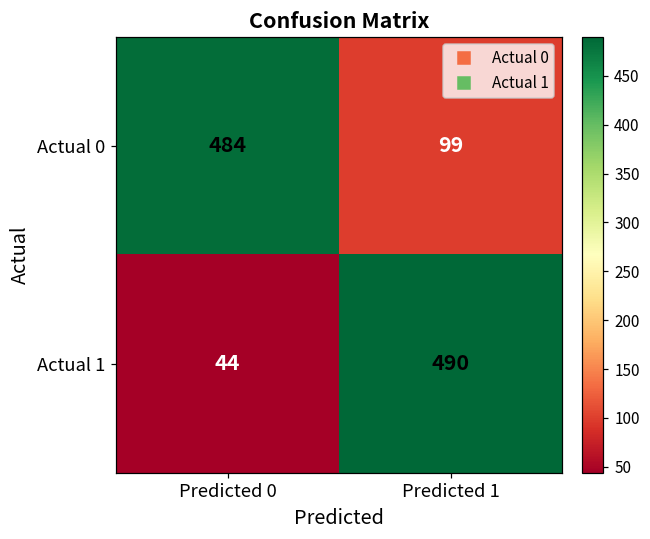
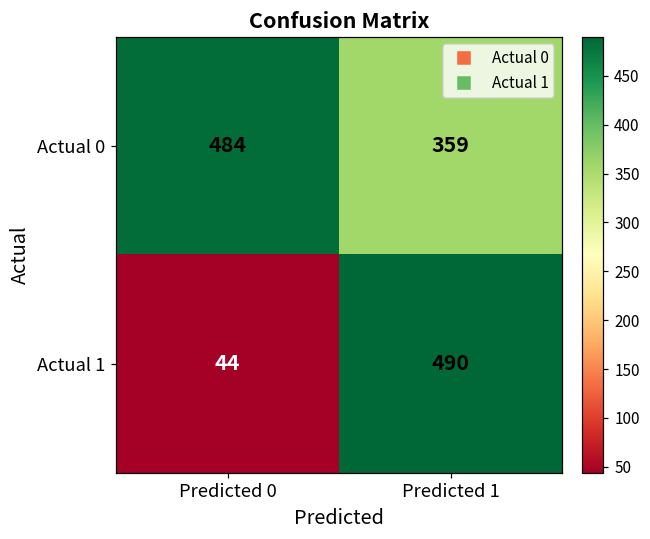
Actual 0, Predicted 1: 99 -> 359
